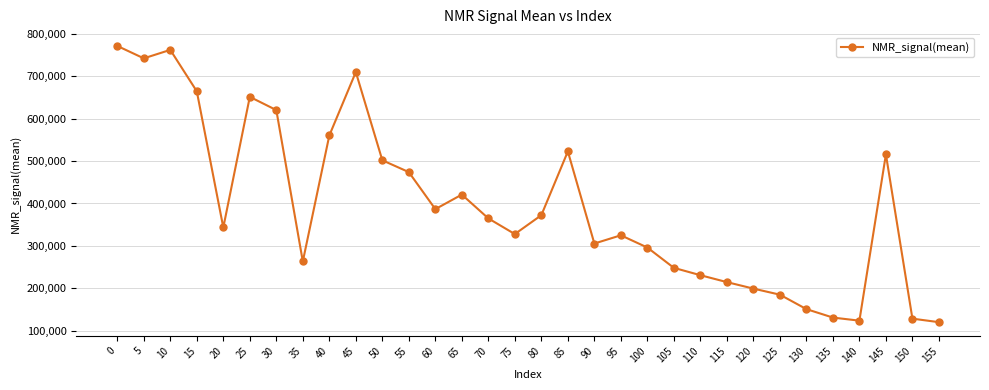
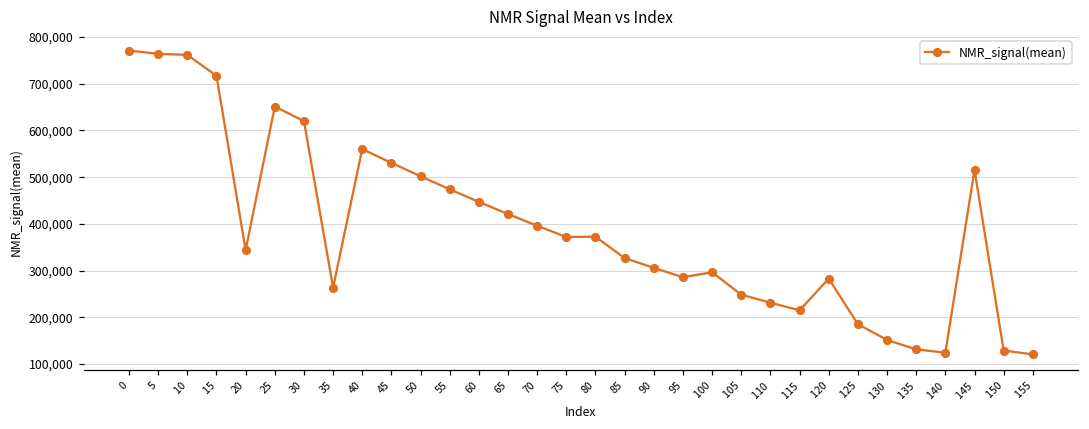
5: 740,000 -> 760,000
15: 660,000 -> 720,000
45: 710,000 -> 530,000
60: 390,000 -> 450,000
70: 360,000 -> 400,000
75: 330,000 -> 370,000
85: 520,000 -> 330,000
95: 330,000 -> 290,000
120: 200,000 -> 280,000
